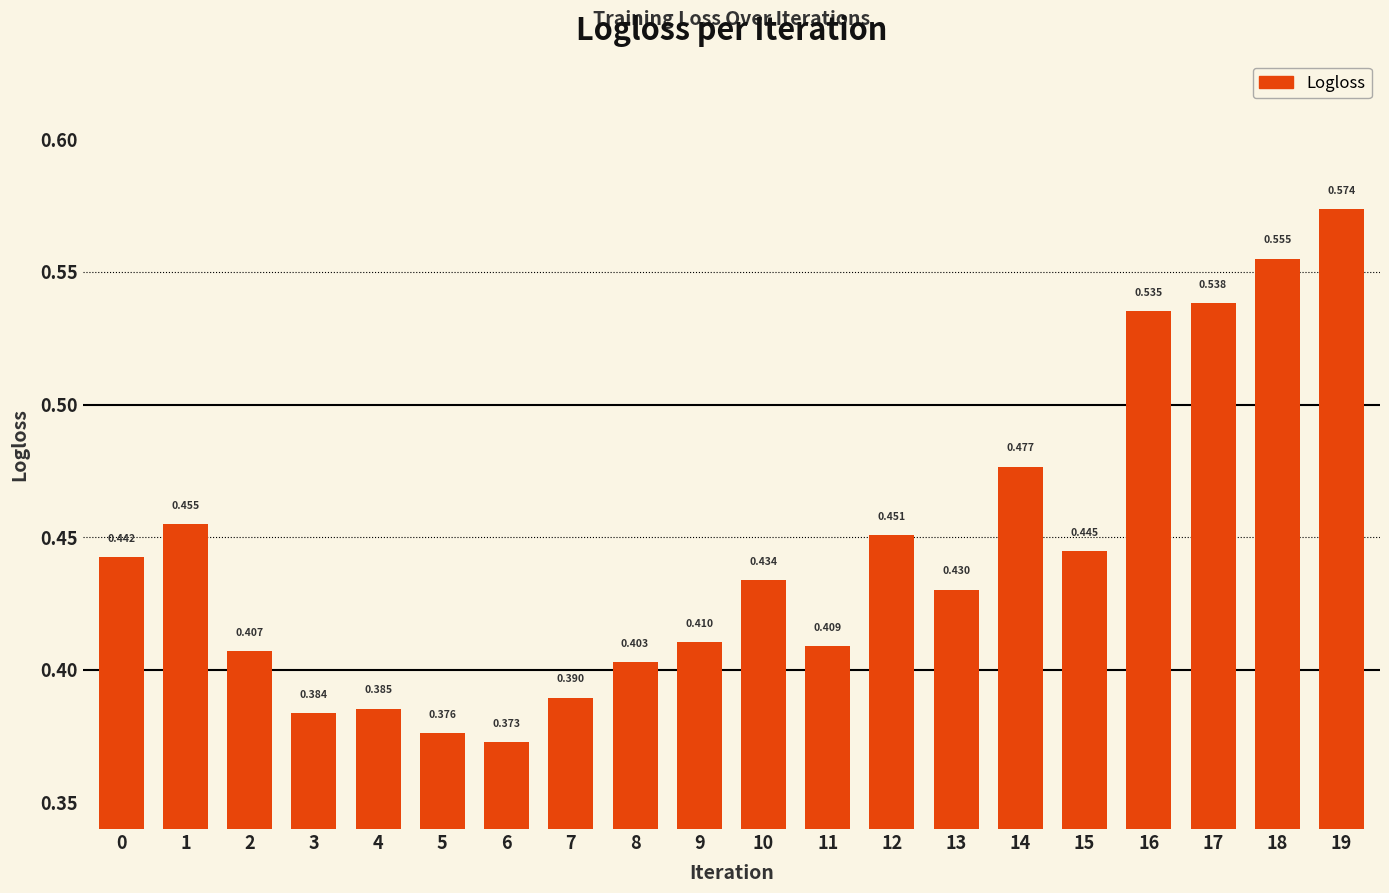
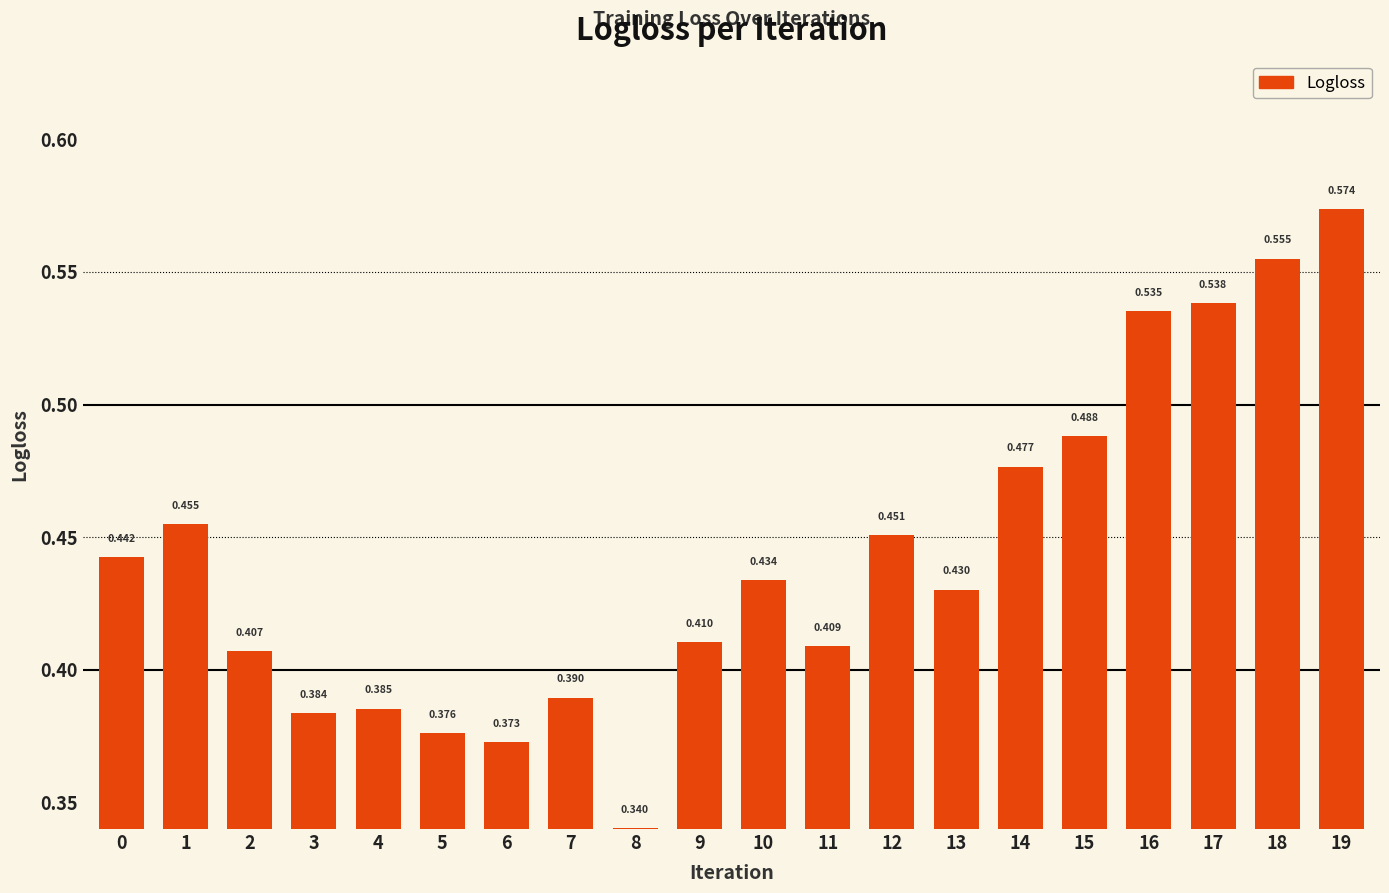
8: 0.403 -> 0.340
15: 0.445 -> 0.488
